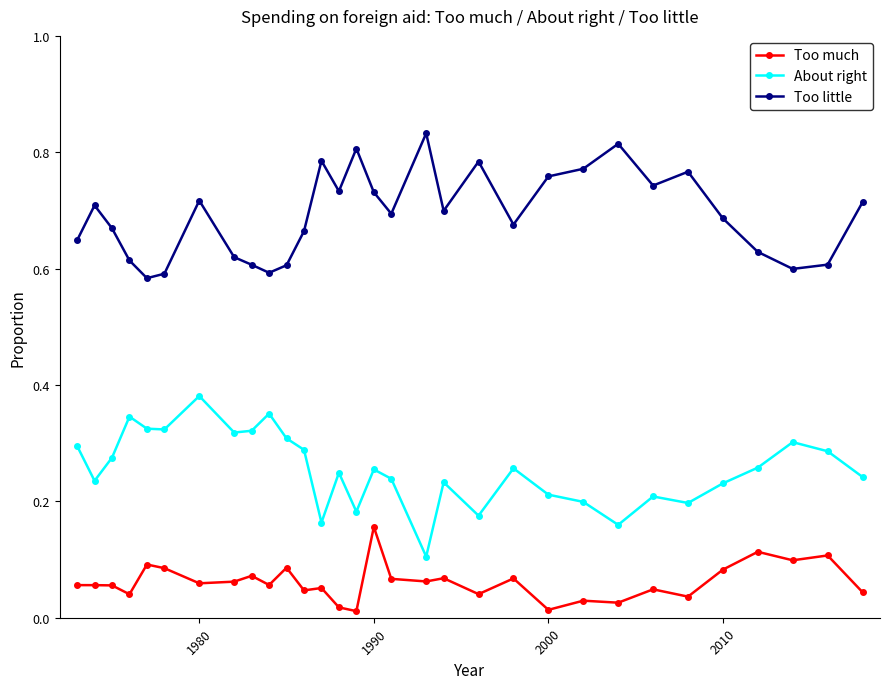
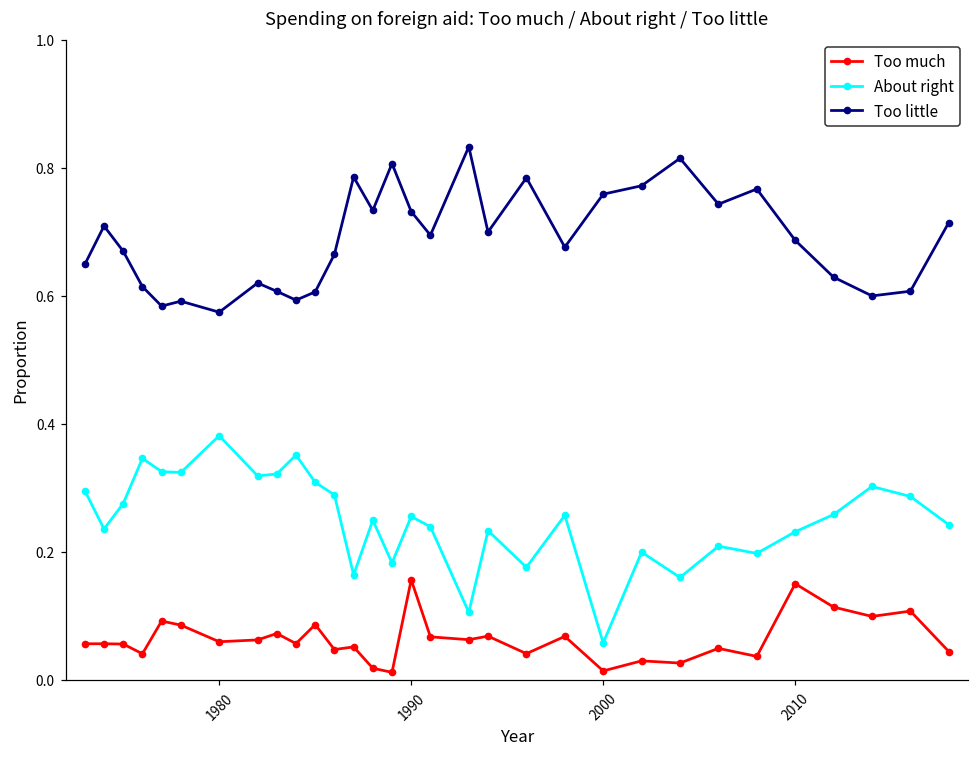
Too little, 1980: 0.72 -> 0.57
About right, 2000: 0.21 -> 0.06
Too much, 2010: 0.08 -> 0.15
